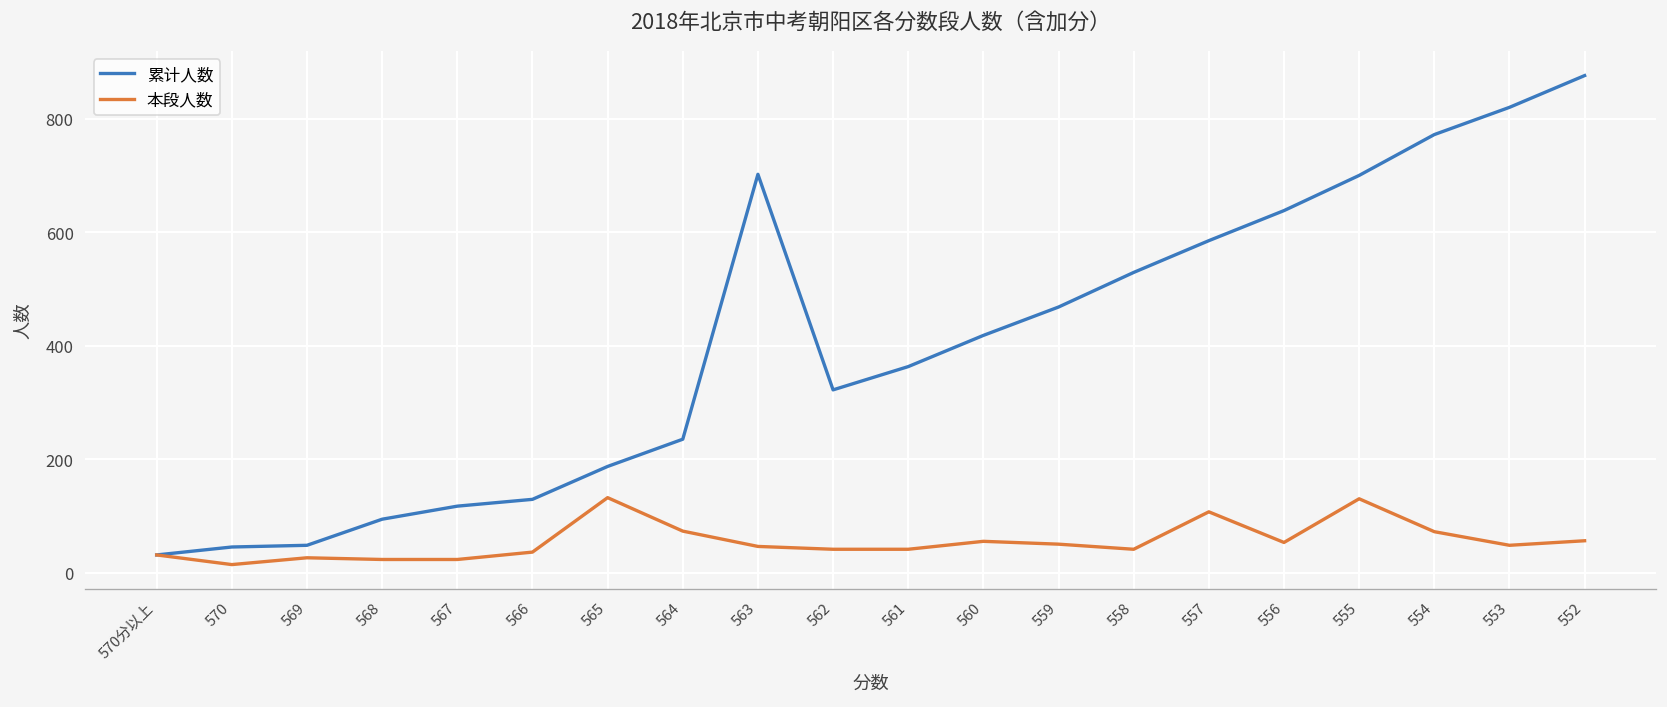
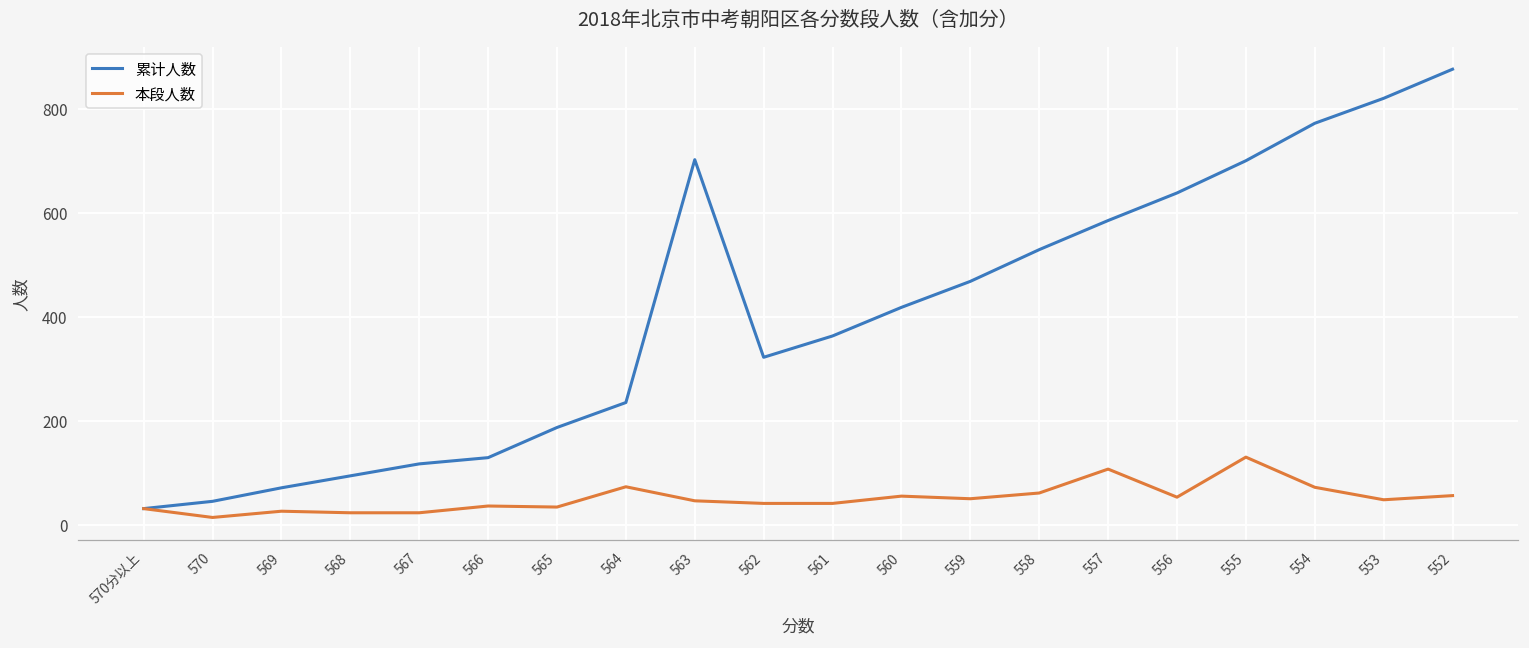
累计人数, 569: 50 -> 70
本段人数, 565: 130 -> 30
本段人数, 558: 40 -> 60
